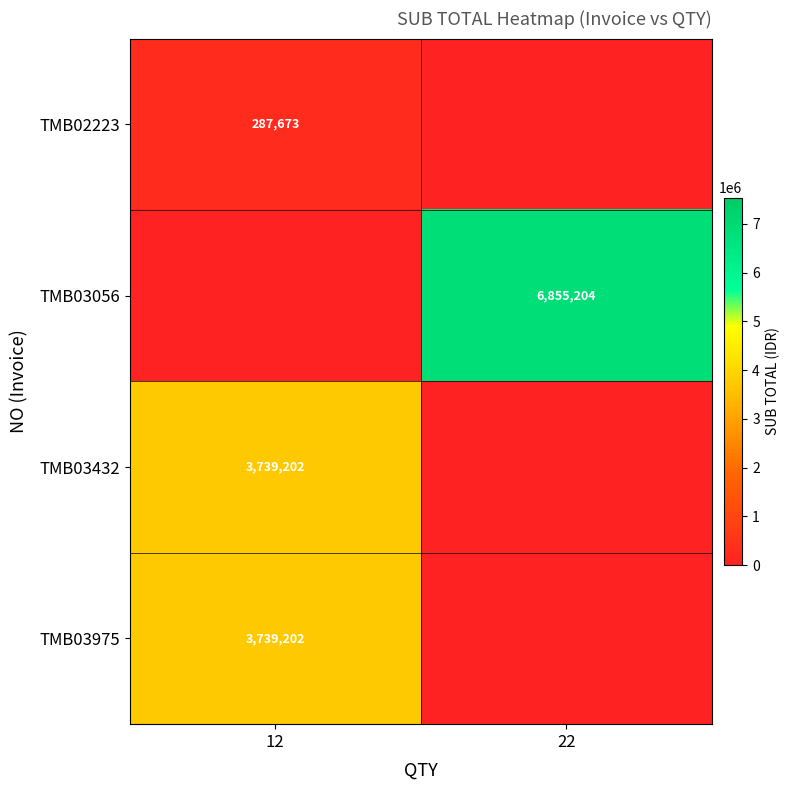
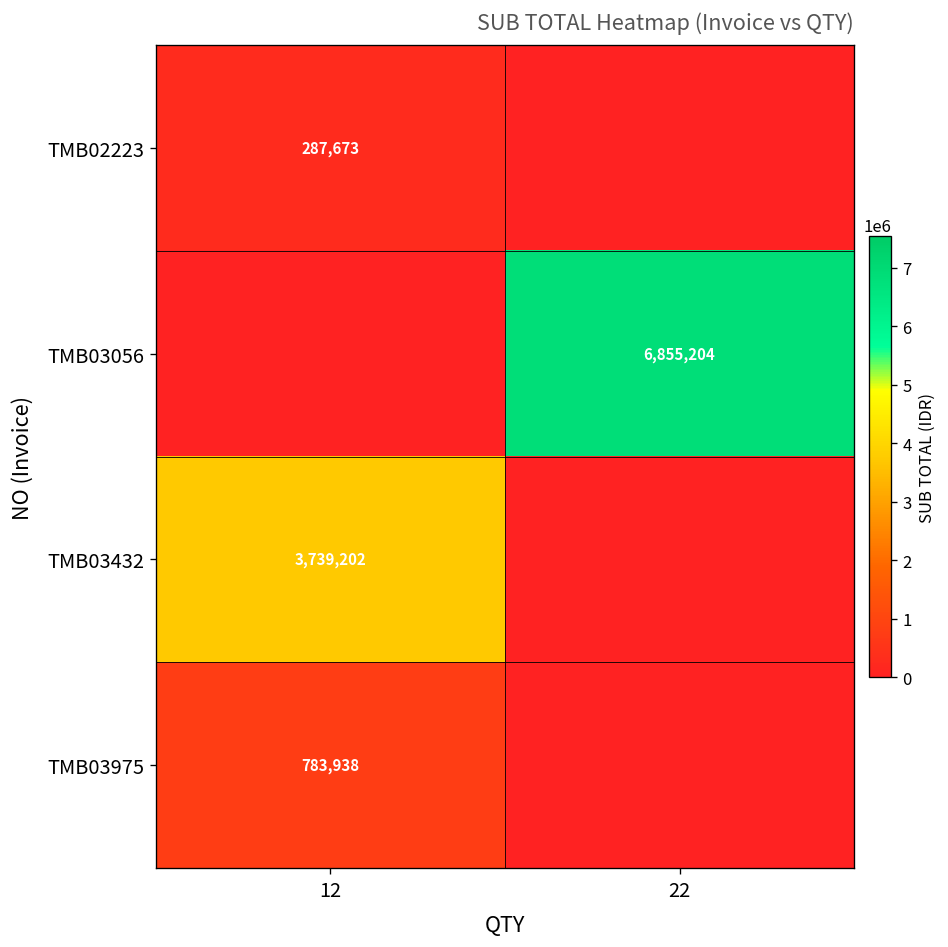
TMB03975, 12: 3,739,202 -> 783,938
